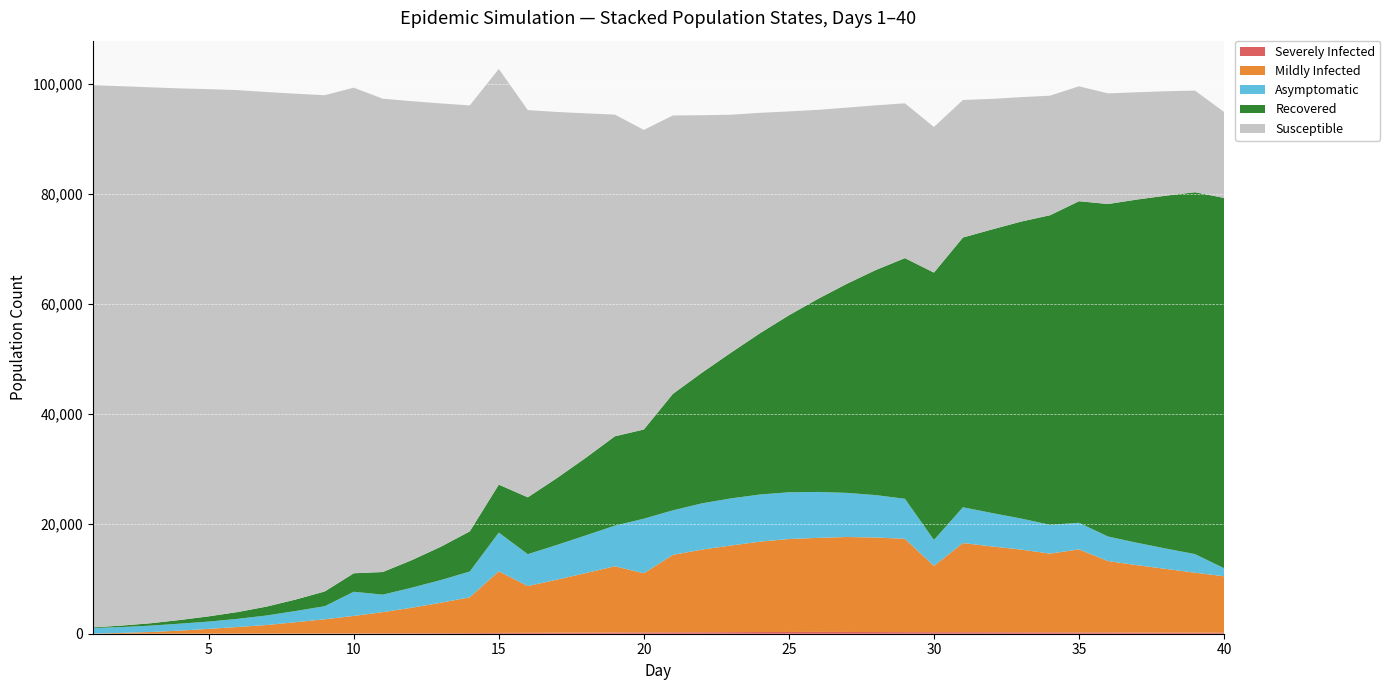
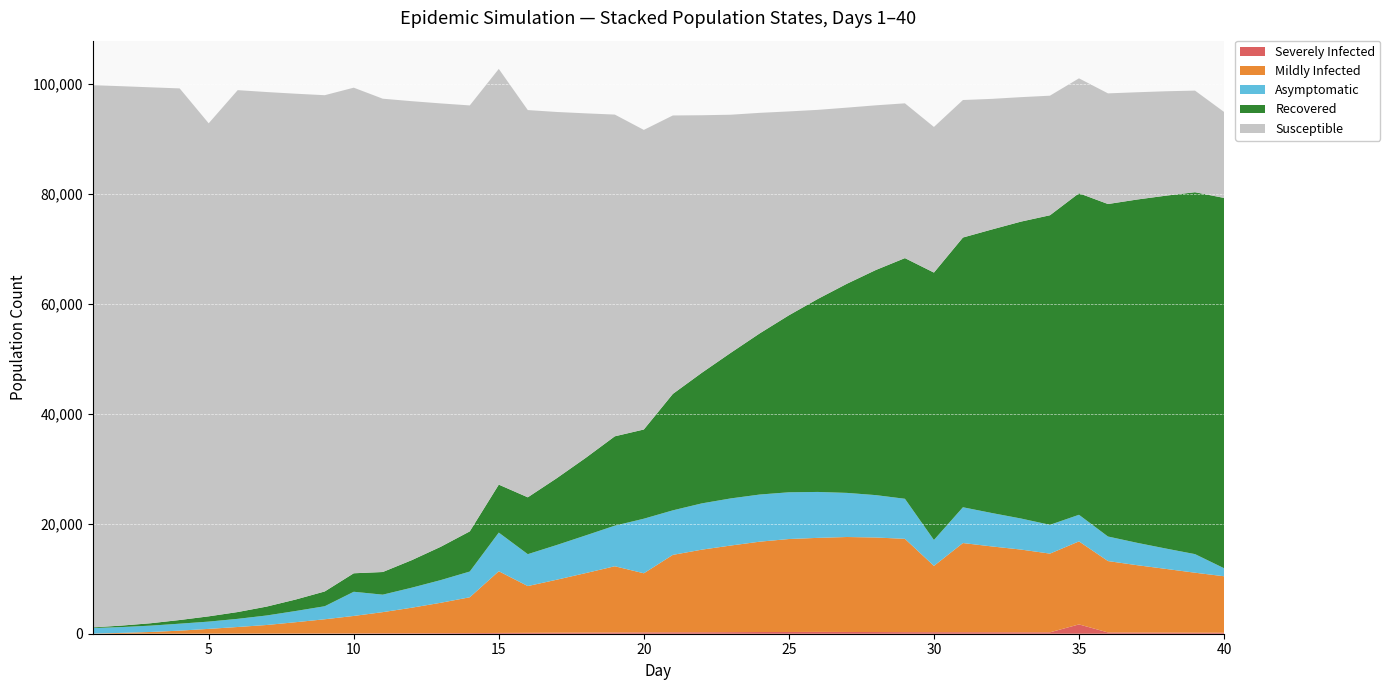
Susceptible, 5: 96,000 -> 90,000
Severely Infected, 35: 0 -> 2,000
